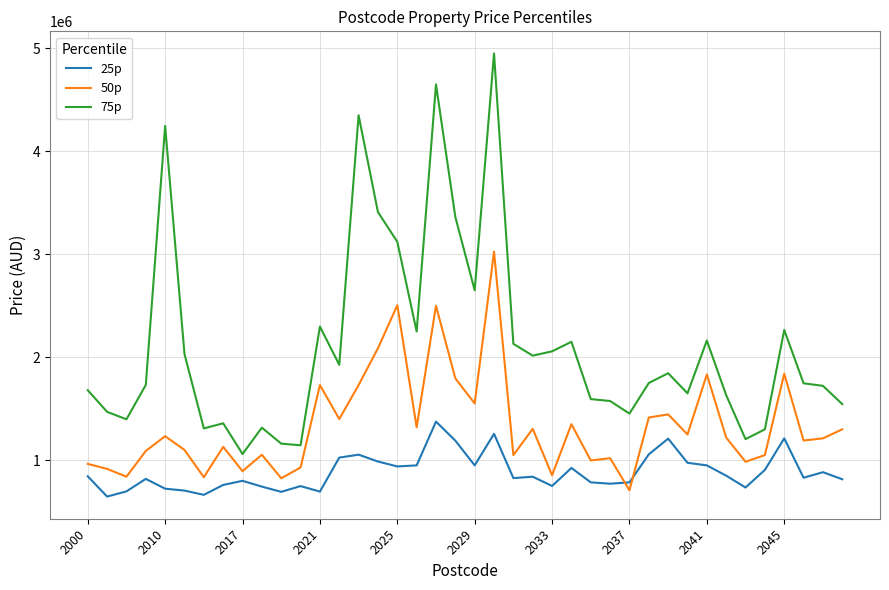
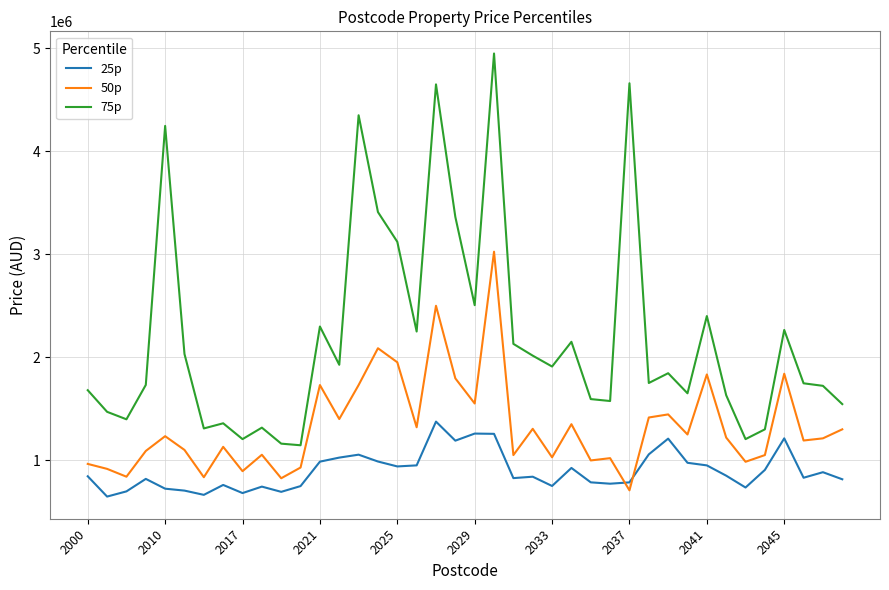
25p, 2017: 800000 -> 680000
75p, 2017: 1060000 -> 1210000
25p, 2021: 700000 -> 990000
50p, 2025: 2510000 -> 1950000
25p, 2029: 950000 -> 1260000
75p, 2029: 2650000 -> 2510000
50p, 2033: 850000 -> 1030000
75p, 2033: 2060000 -> 1910000
75p, 2037: 1450000 -> 4660000
75p, 2041: 2160000 -> 2400000
